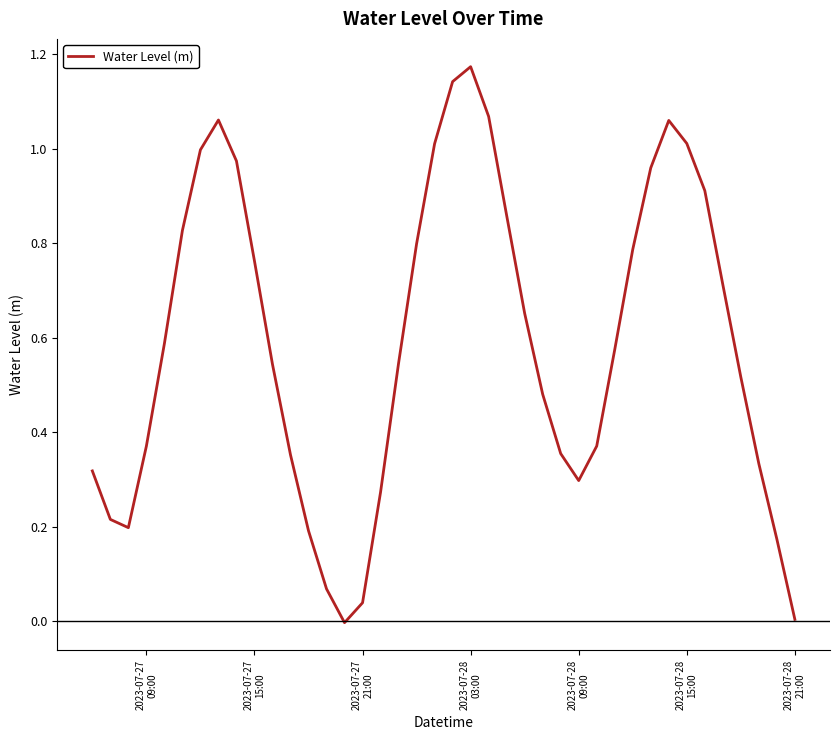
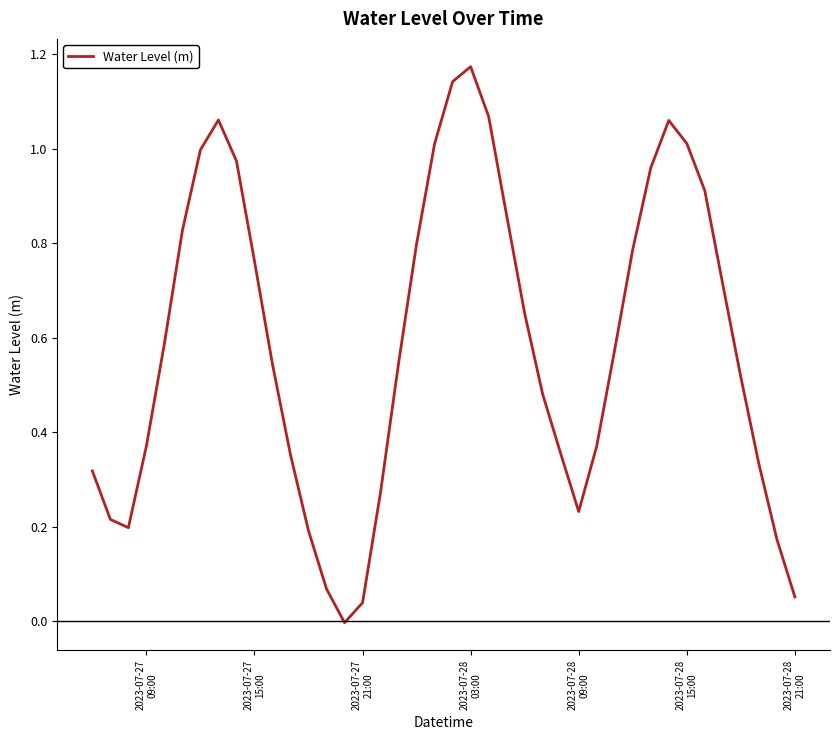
2023-07-28 09:00: 0.30 -> 0.23
2023-07-28 21:00: 0.00 -> 0.05
